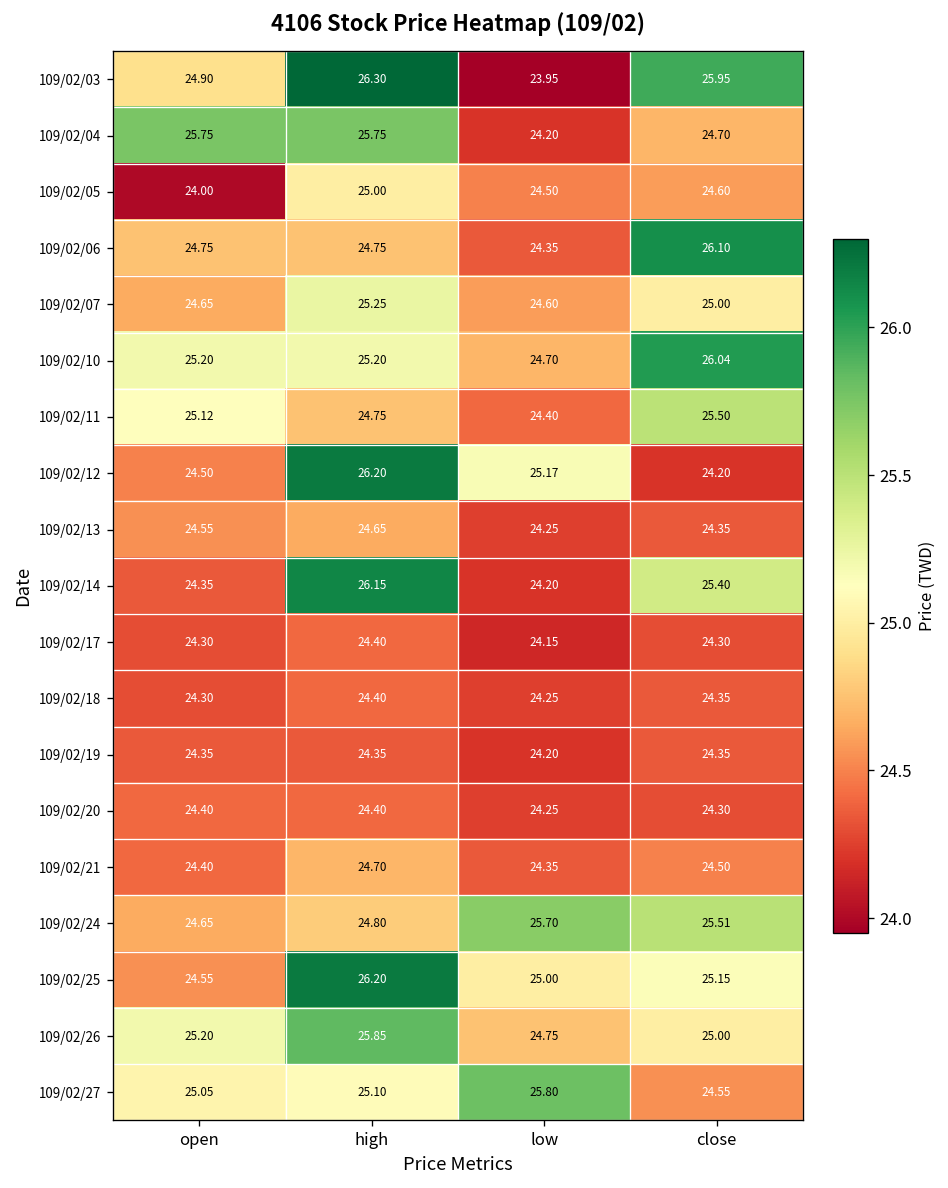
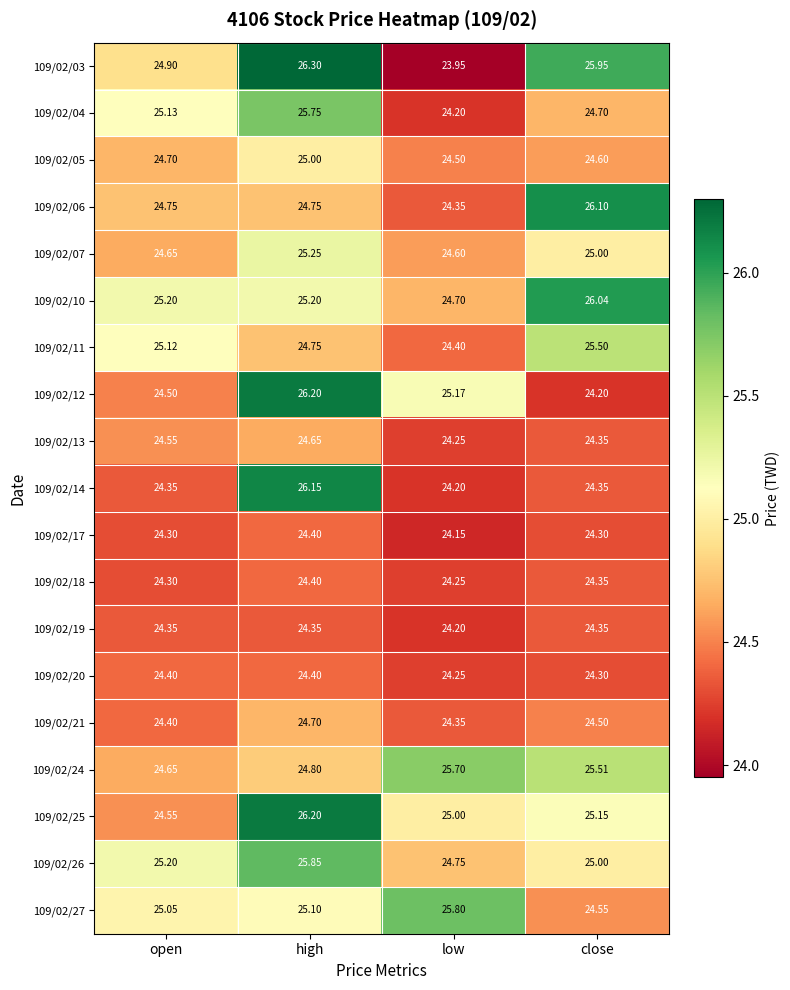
109/02/04, open: 25.75 -> 25.13
109/02/05, open: 24.00 -> 24.70
109/02/14, close: 25.40 -> 24.35
